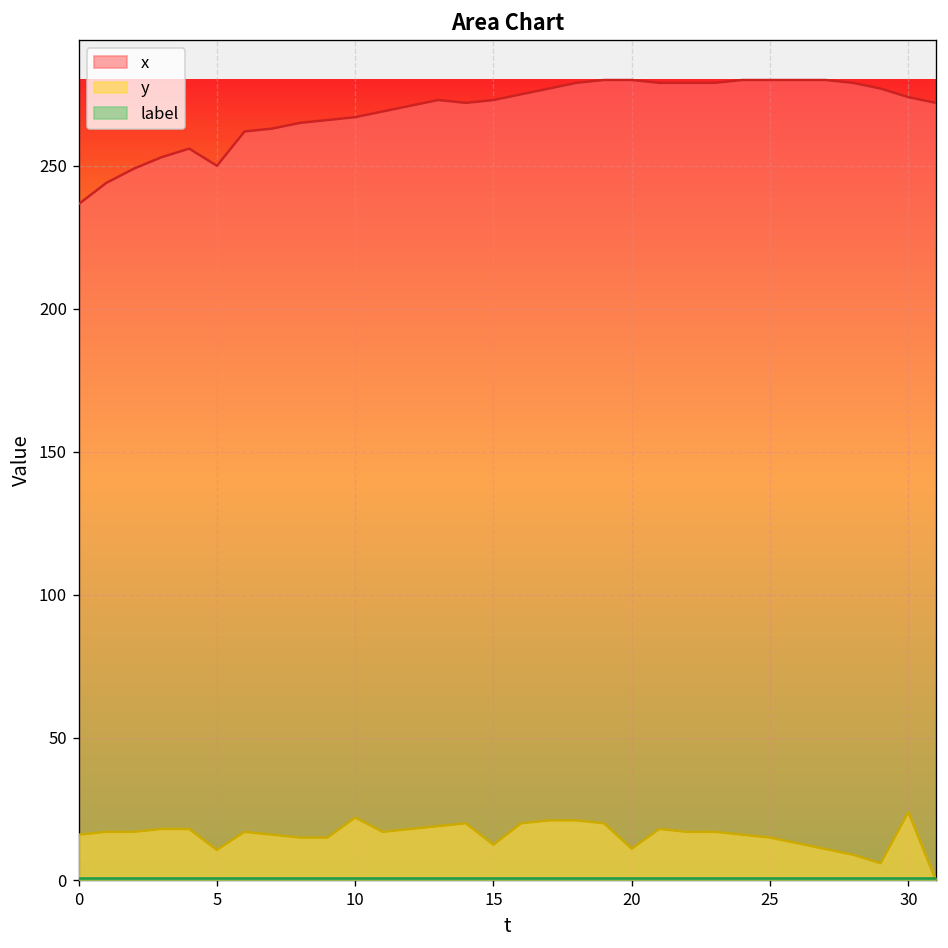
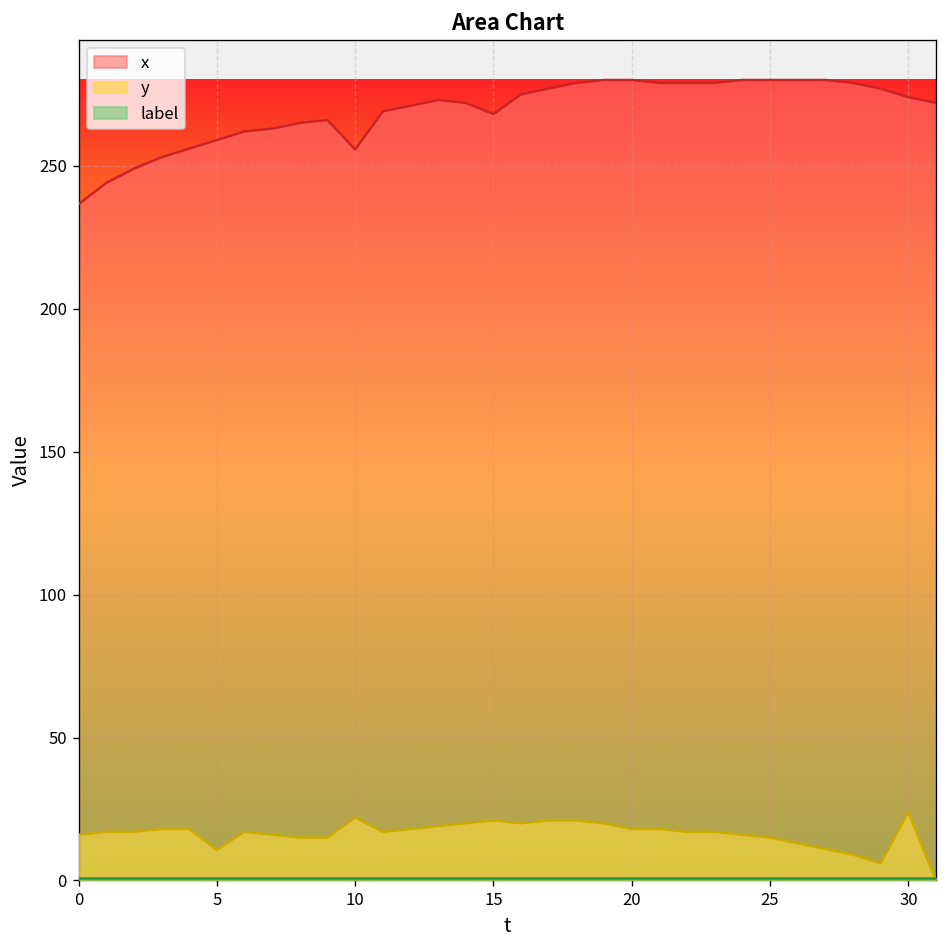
x, 5: 250 -> 259
x, 10: 267 -> 256
x, 15: 273 -> 268
y, 15: 13 -> 21
y, 20: 11 -> 18
